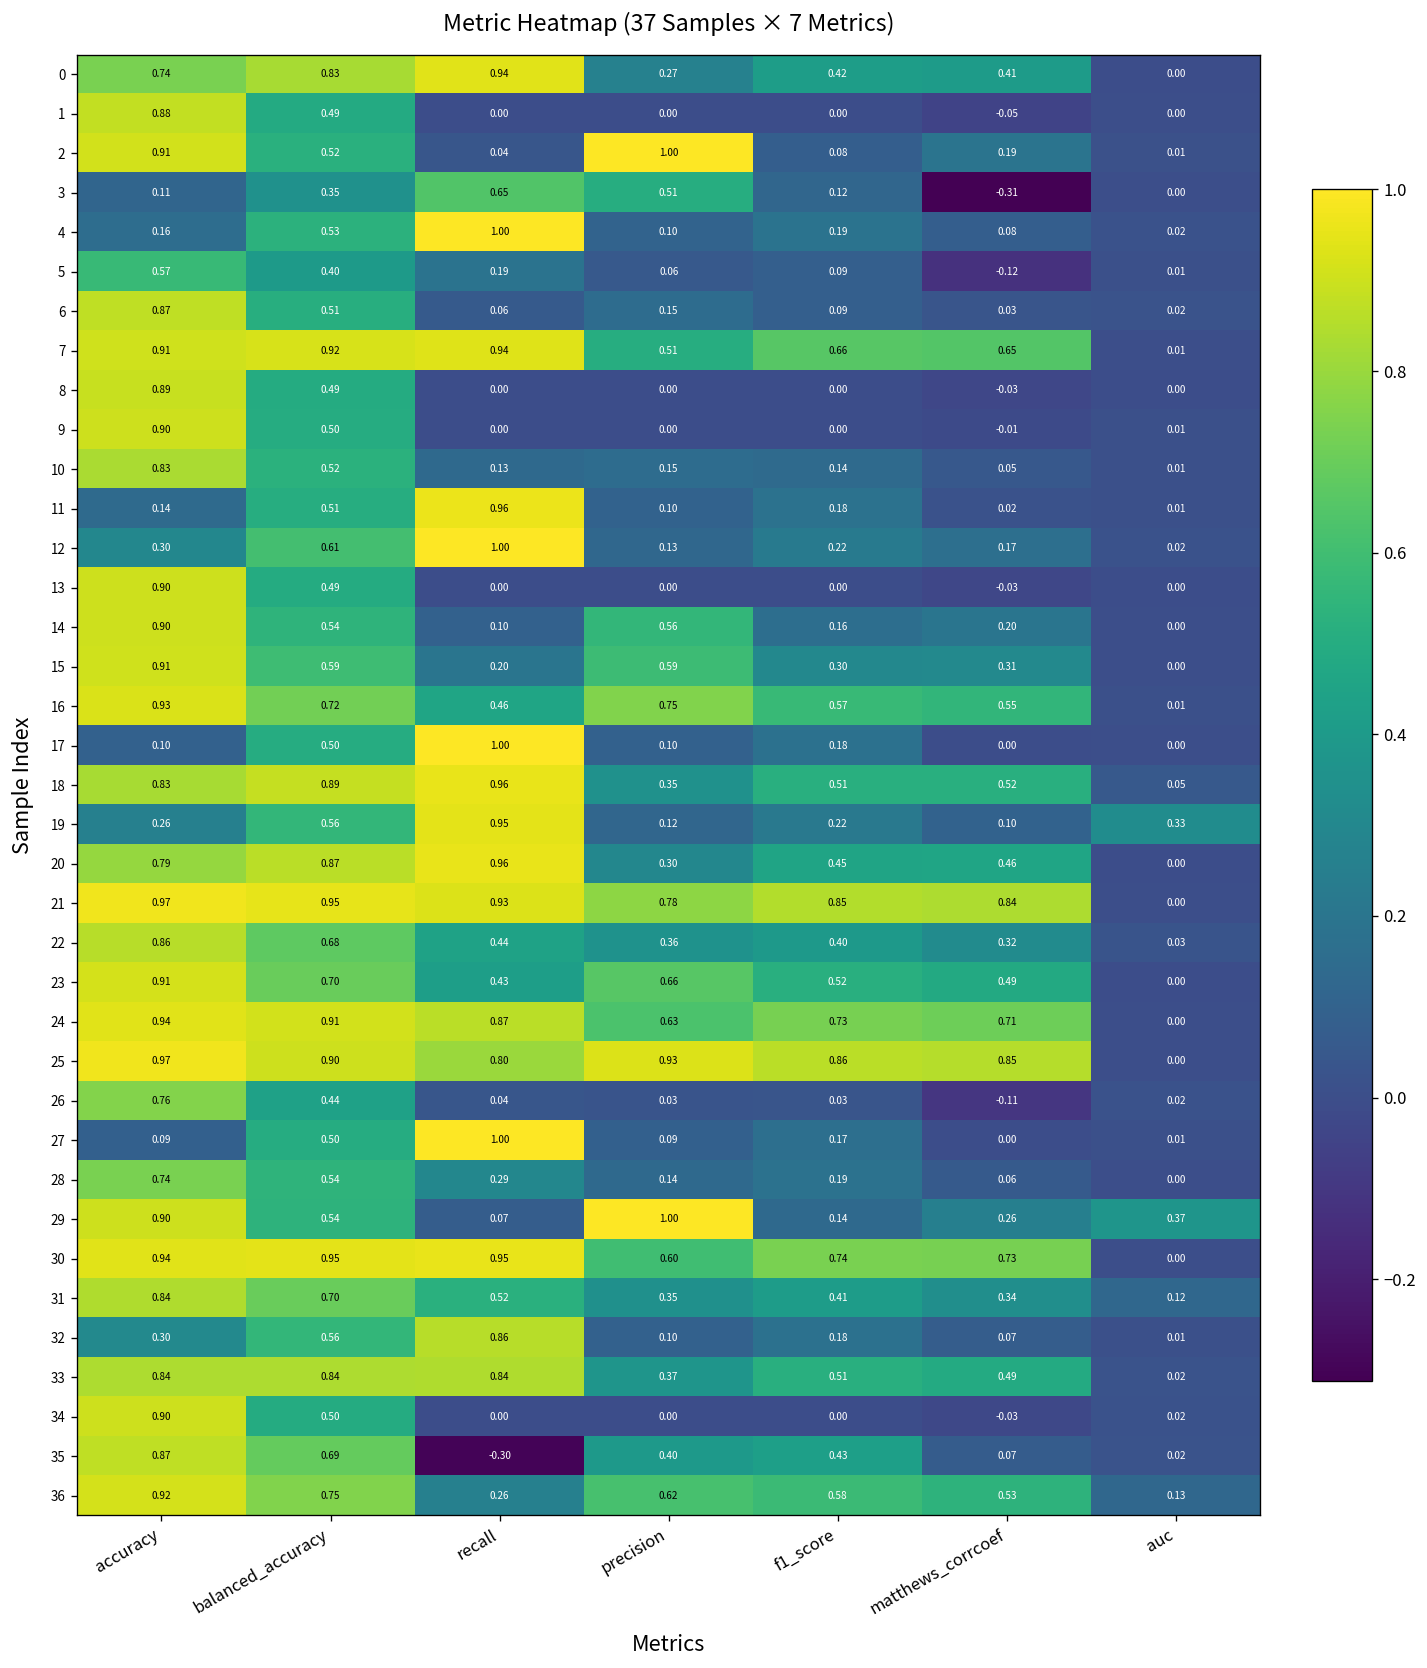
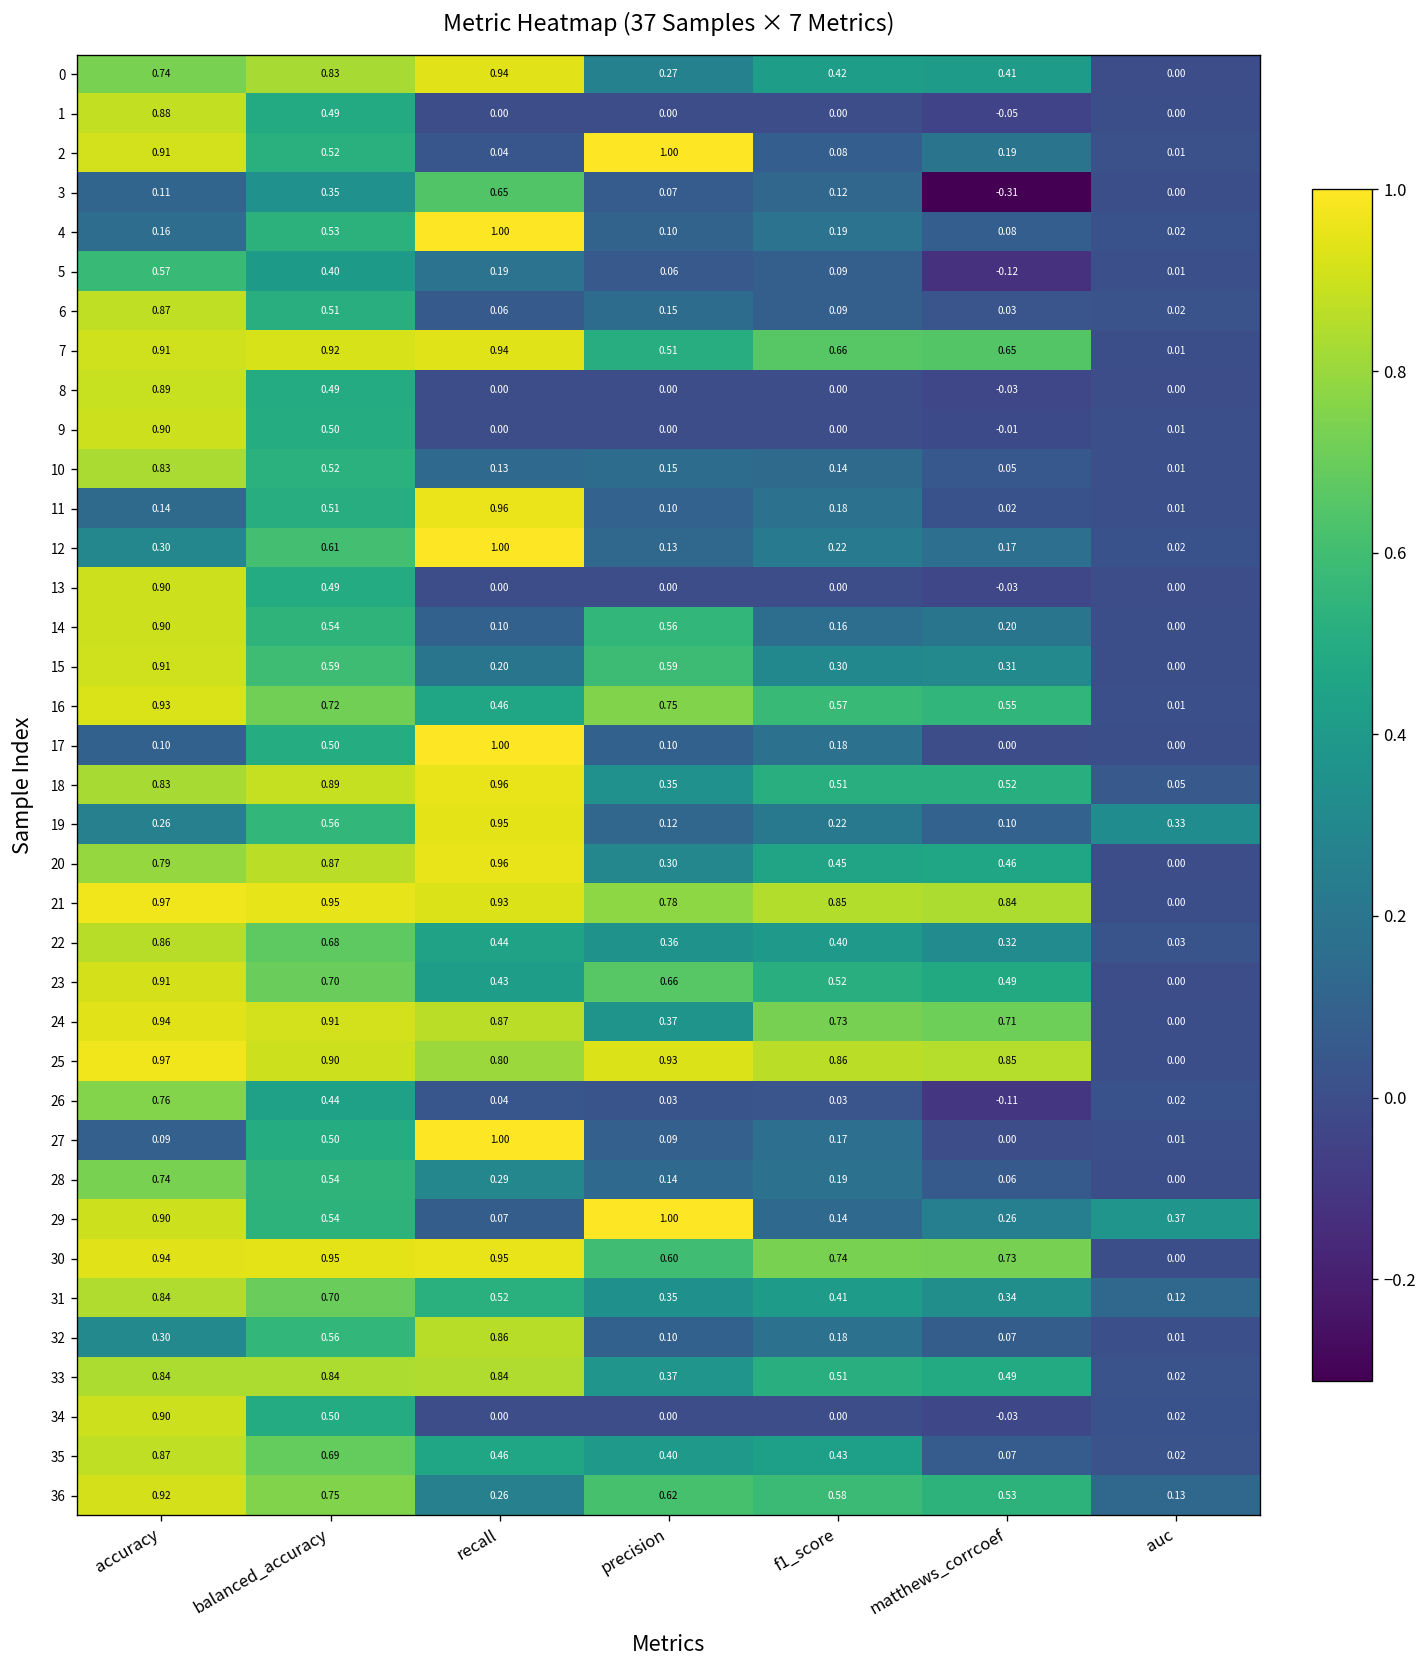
3, precision: 0.51 -> 0.07
24, precision: 0.63 -> 0.37
35, recall: -0.30 -> 0.46
